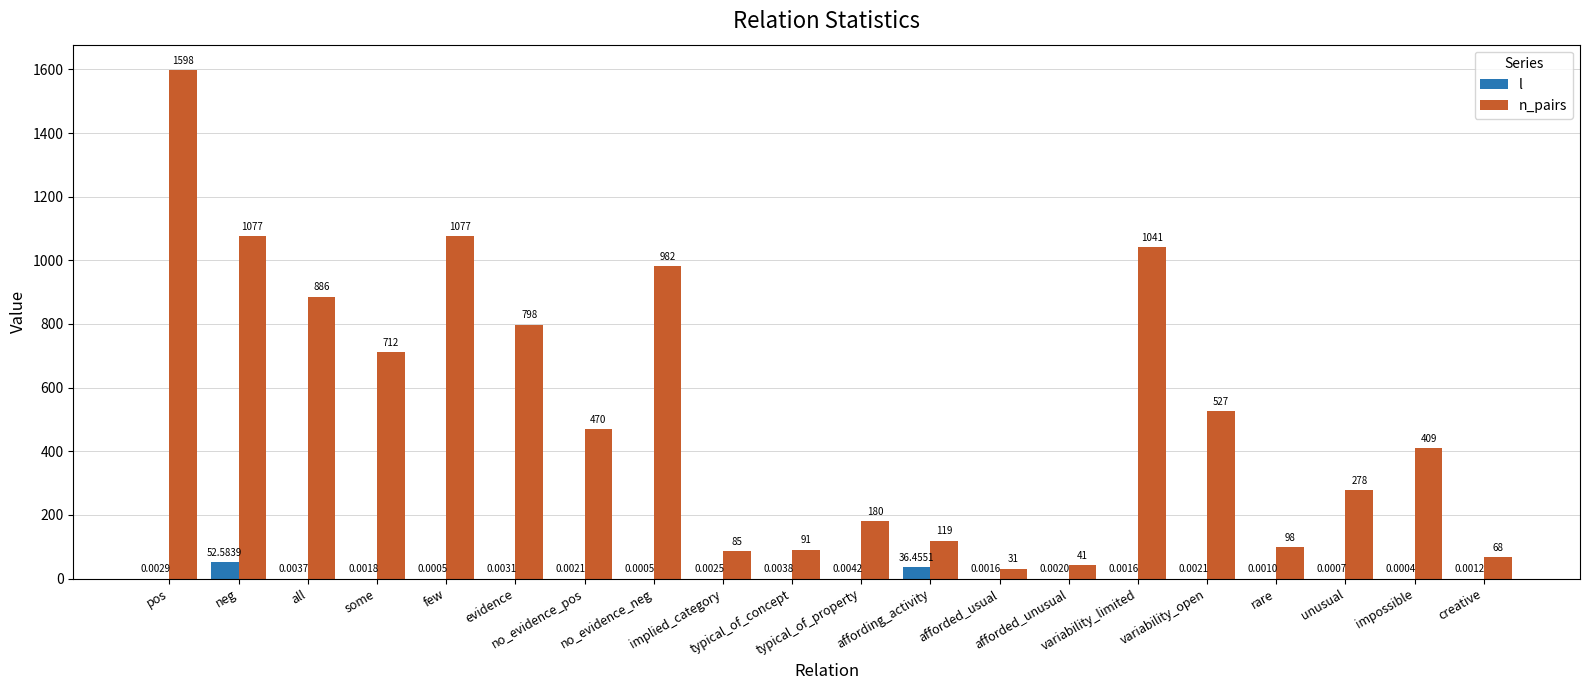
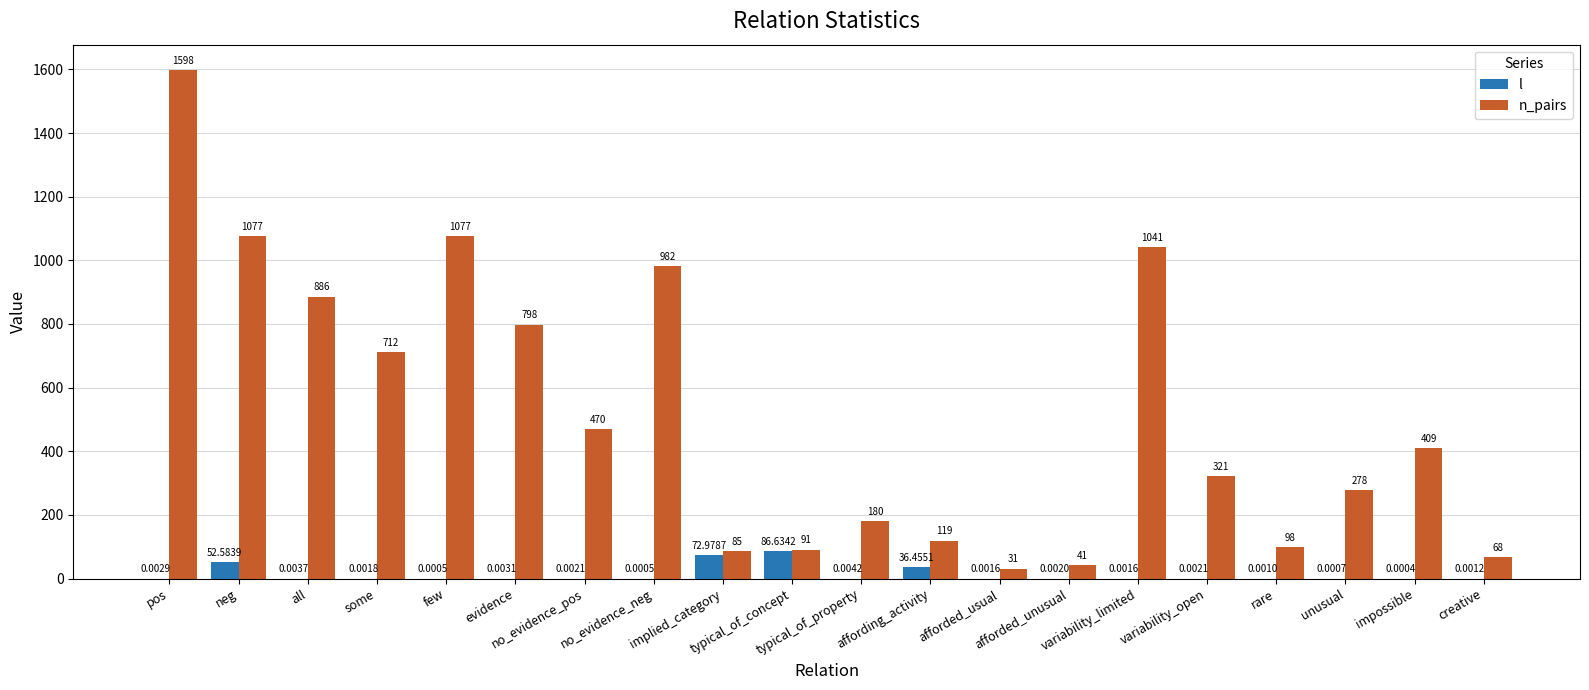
l, implied_category: 0.0025 -> 72.9787
l, typical_of_concept: 0.0038 -> 86.6342
n_pairs, variability_open: 527 -> 321
